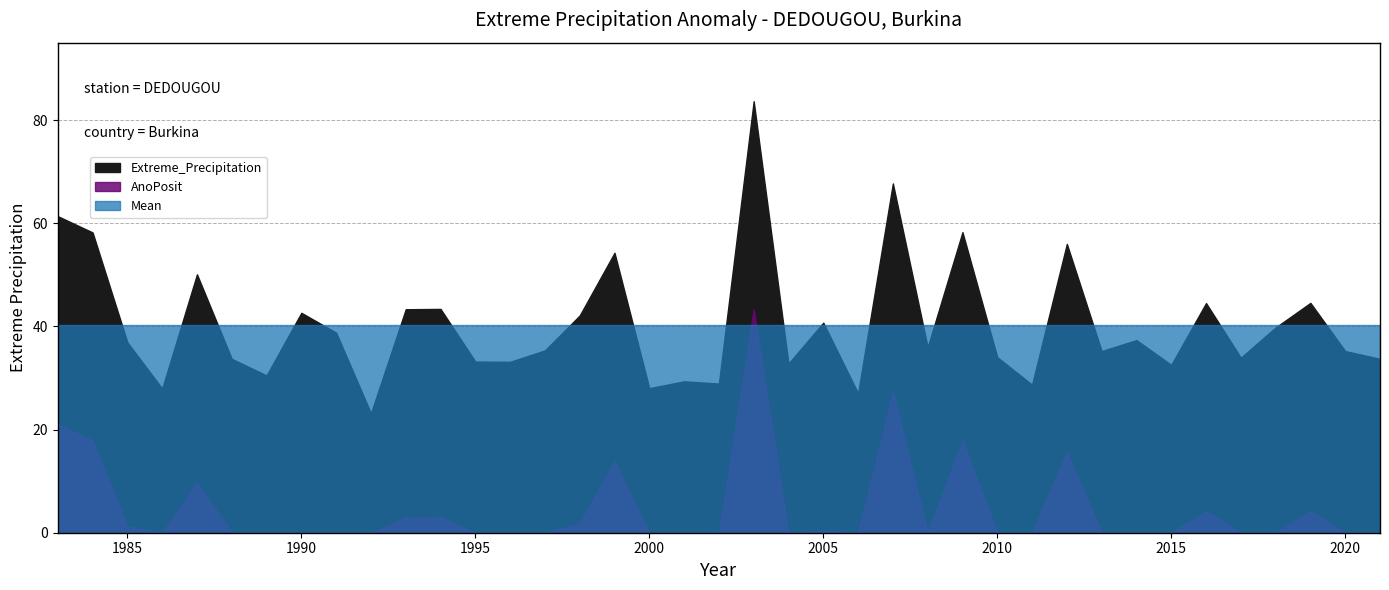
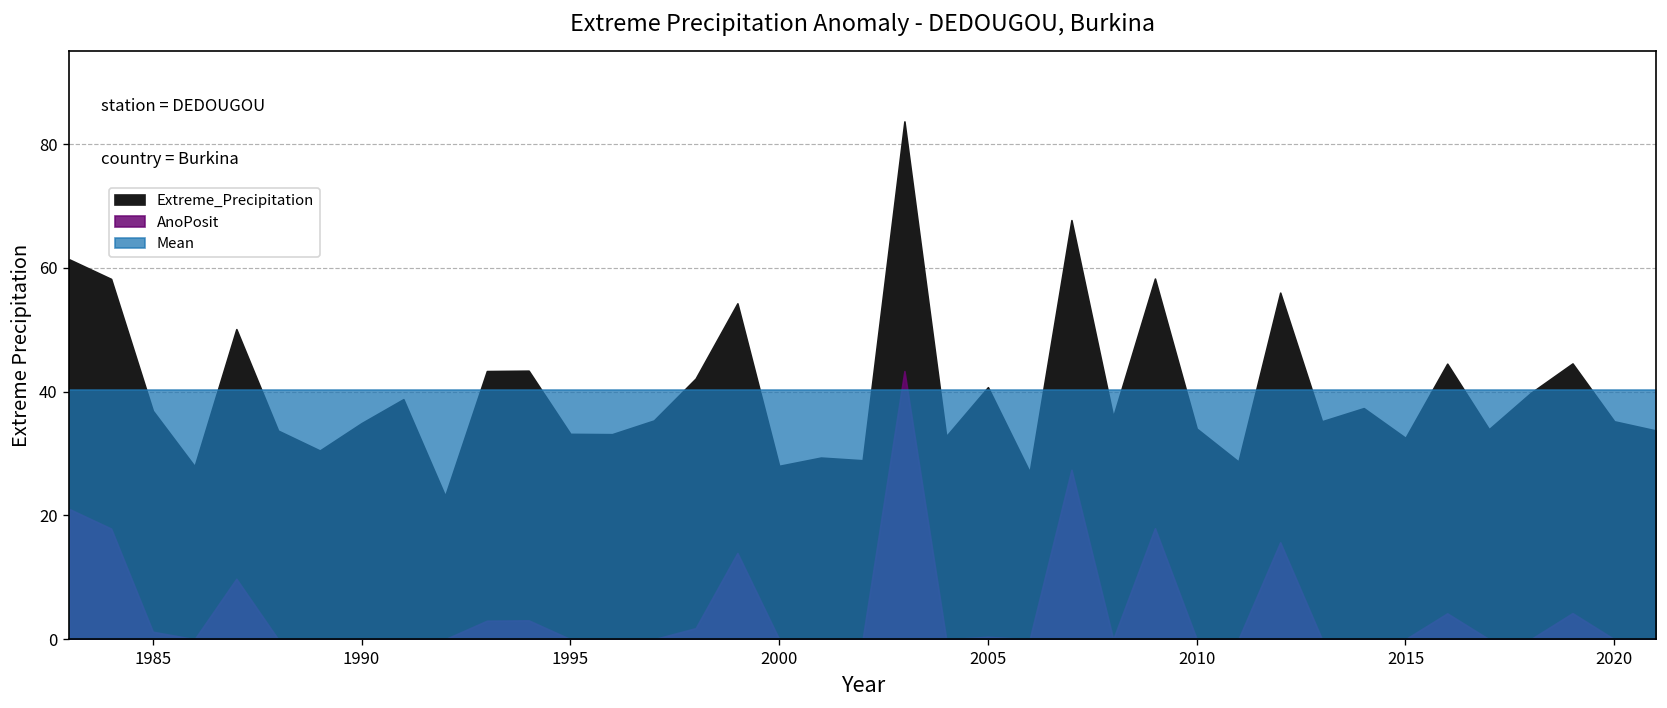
Extreme_Precipitation, 1990: 43 -> 35
